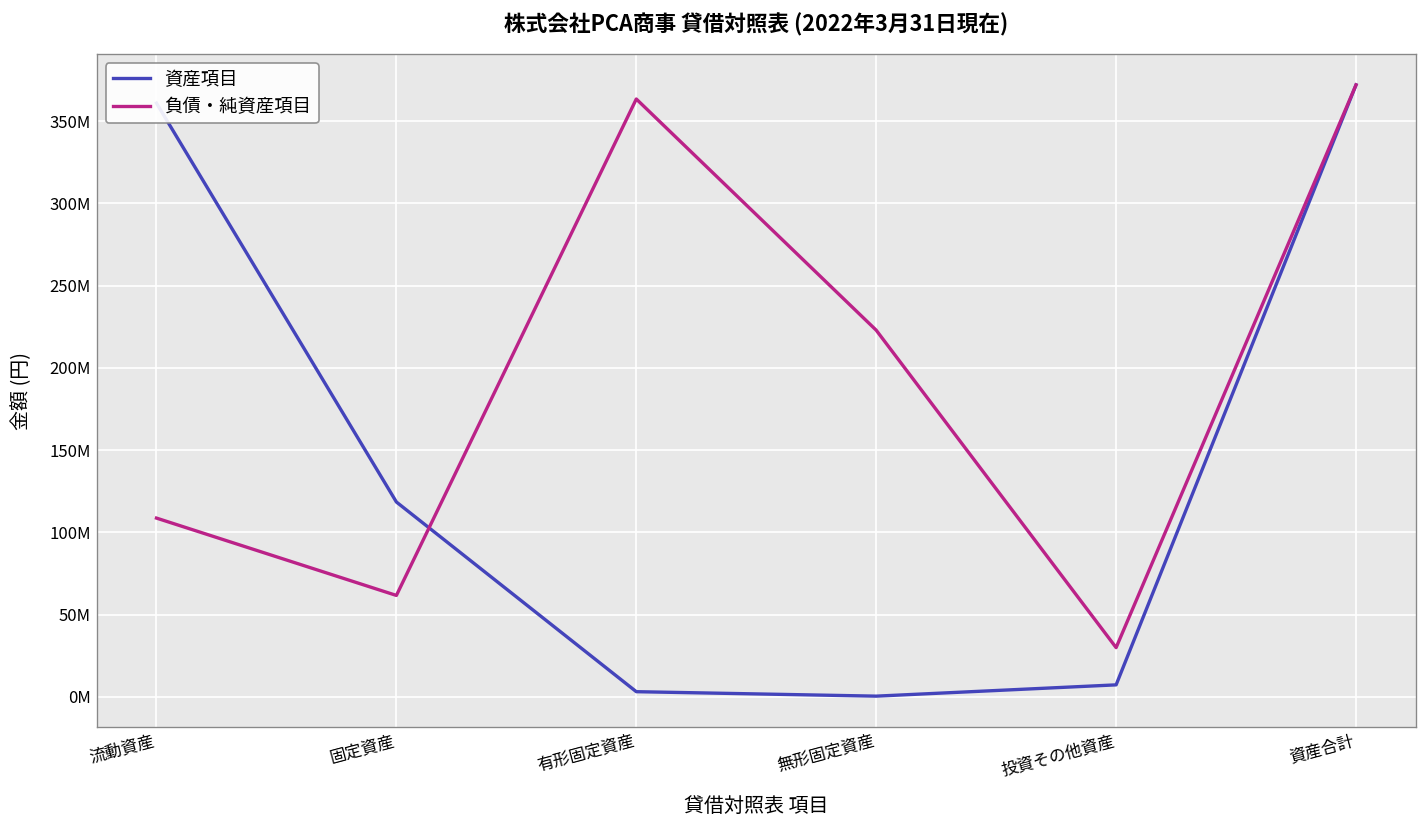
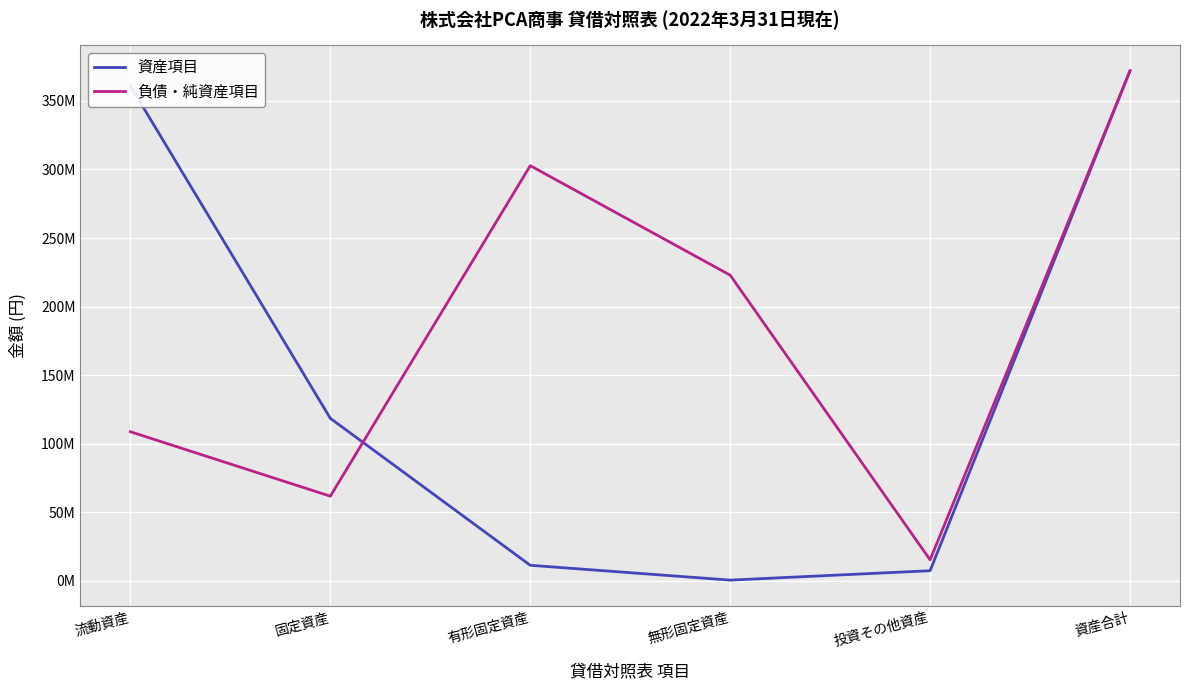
資産項目, 有形固定資産: 3000000 -> 11000000
負債・純資産項目, 有形固定資産: 363000000 -> 303000000
負債・純資産項目, 投資その他資産: 30000000 -> 15000000
